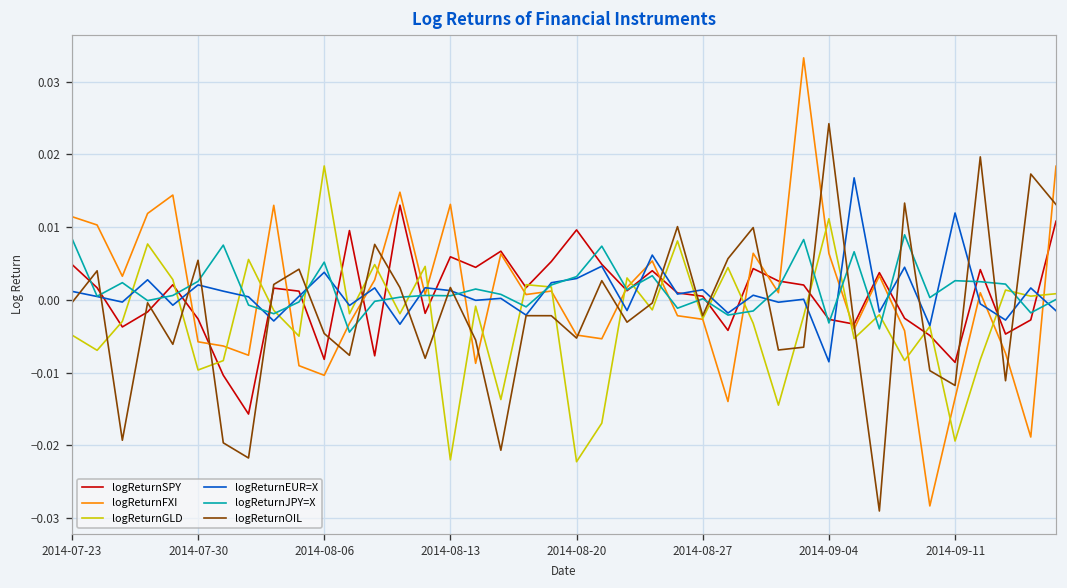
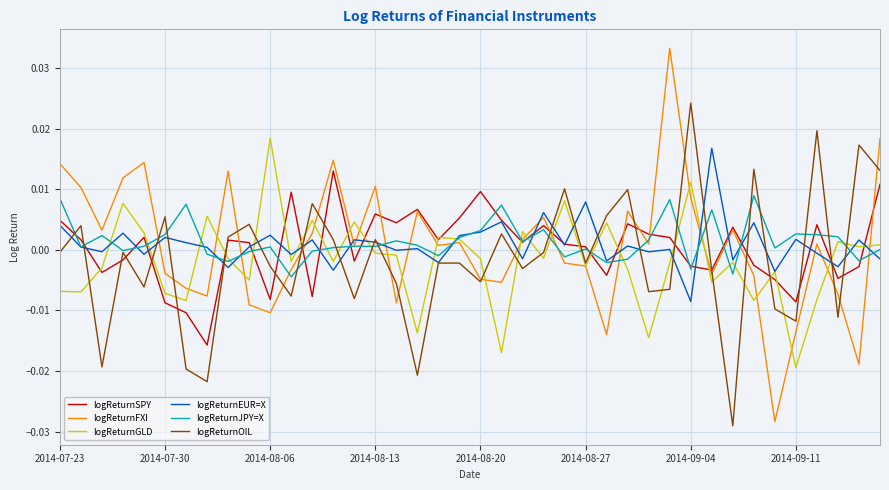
logReturnFXI, 2014-07-23: 0.011 -> 0.014
logReturnGLD, 2014-07-23: -0.005 -> -0.007
logReturnEUR=X, 2014-07-23: 0.001 -> 0.004
logReturnSPY, 2014-07-30: -0.003 -> -0.009
logReturnFXI, 2014-07-30: -0.006 -> -0.004
logReturnGLD, 2014-07-30: -0.010 -> -0.007
logReturnEUR=X, 2014-08-06: 0.004 -> 0.002
logReturnJPY=X, 2014-08-06: 0.005 -> 0.000
logReturnOIL, 2014-08-06: -0.005 -> -0.003
logReturnFXI, 2014-08-13: 0.013 -> 0.010
logReturnGLD, 2014-08-13: -0.022 -> -0.001
logReturnGLD, 2014-08-20: -0.022 -> -0.001
logReturnEUR=X, 2014-08-27: 0.001 -> 0.008
logReturnFXI, 2014-09-04: 0.006 -> 0.009
logReturnEUR=X, 2014-09-11: 0.012 -> 0.002
